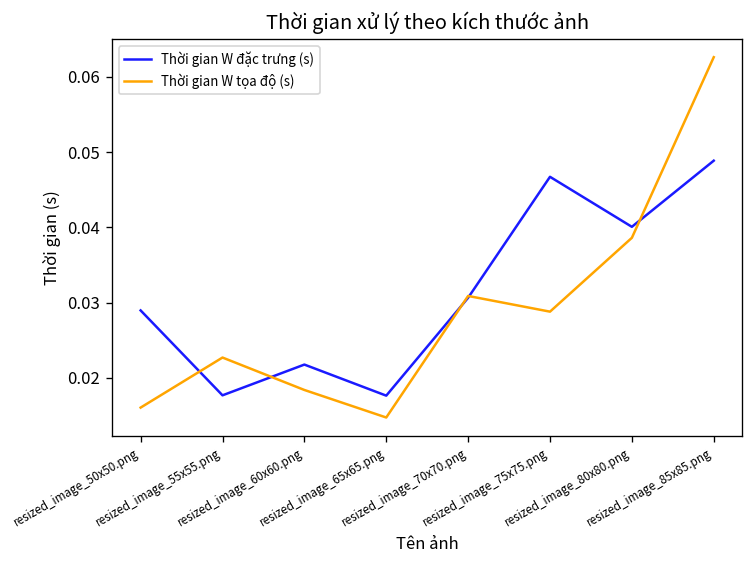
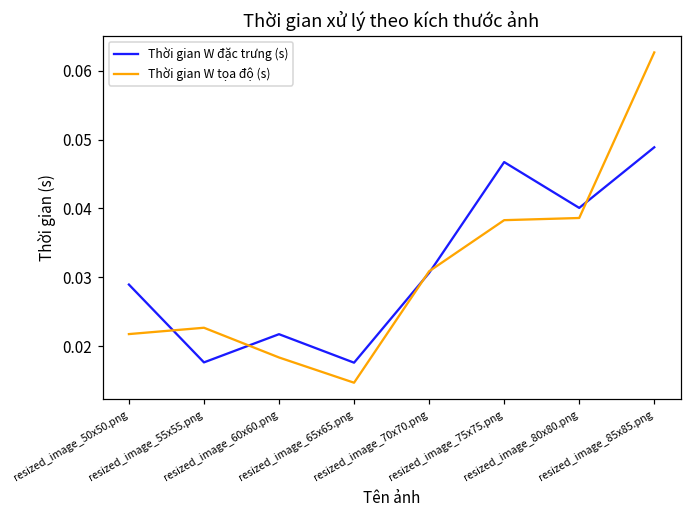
Thời gian W tọa độ (s), resized_image_50x50.png: 0.016 -> 0.022
Thời gian W tọa độ (s), resized_image_75x75.png: 0.029 -> 0.038
